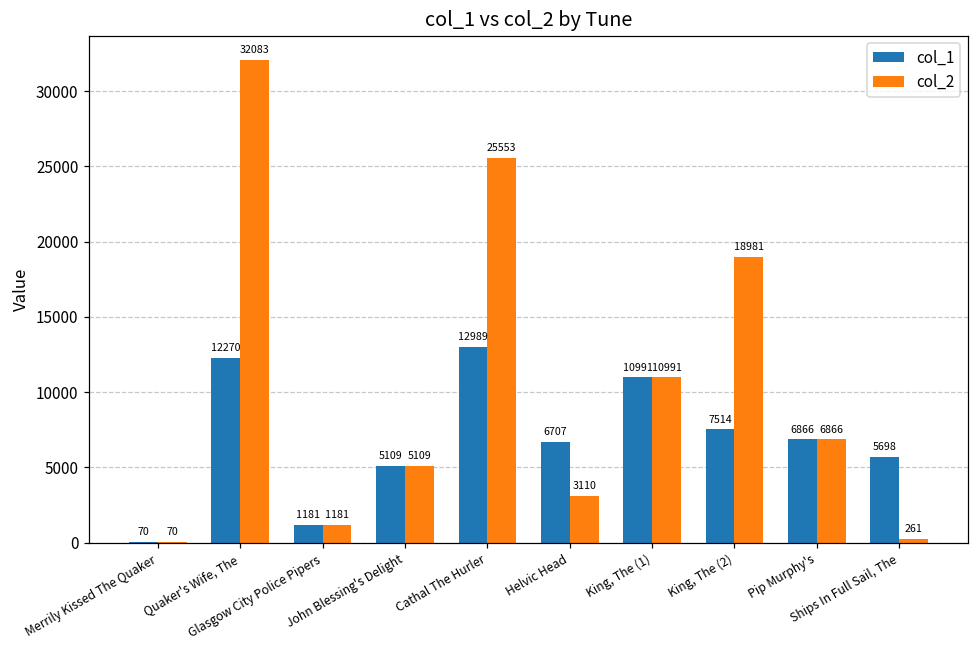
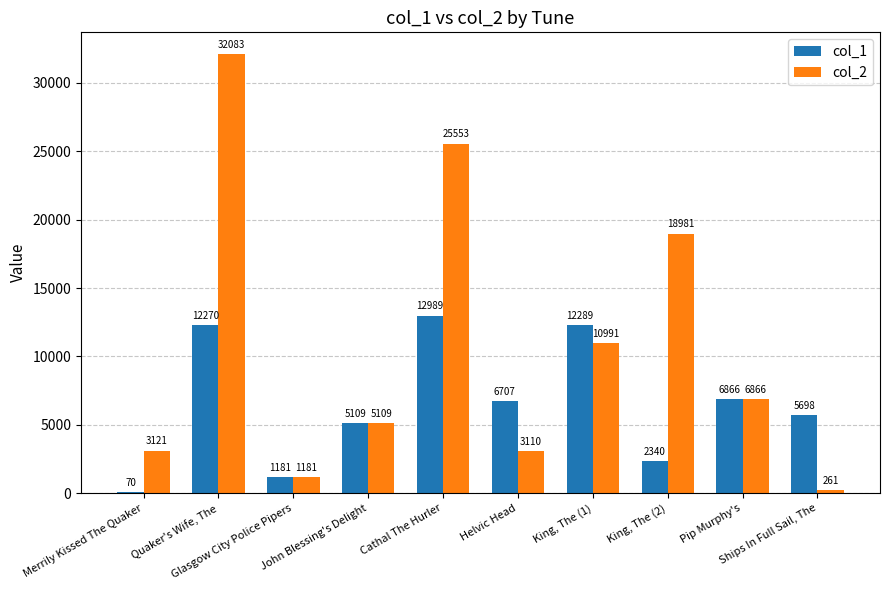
col_2, Merrily Kissed The Quaker: 70 -> 3121
col_1, King, The (1): 10991 -> 12289
col_1, King, The (2): 7514 -> 2340
